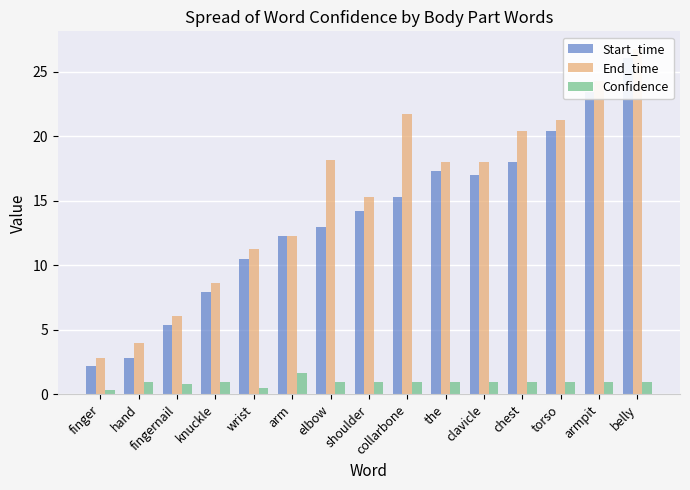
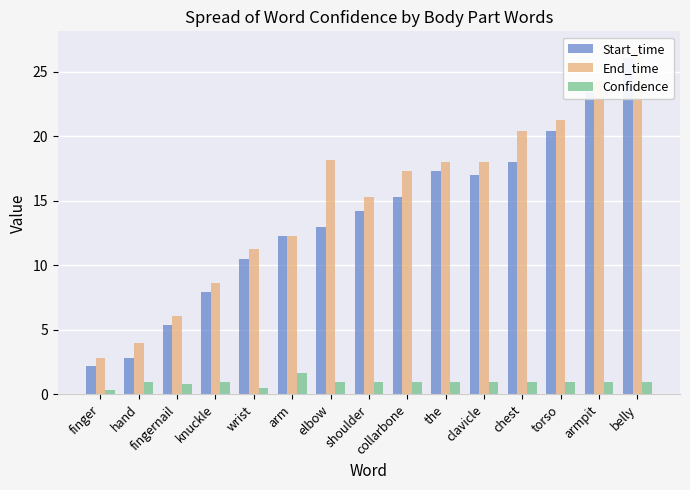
End_time, collarbone: 21.7 -> 17.3
